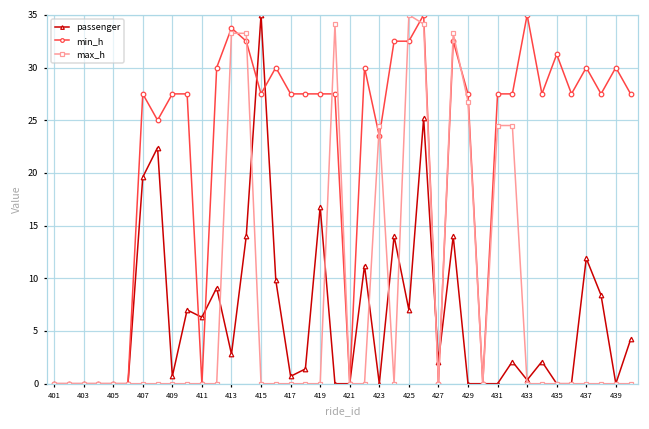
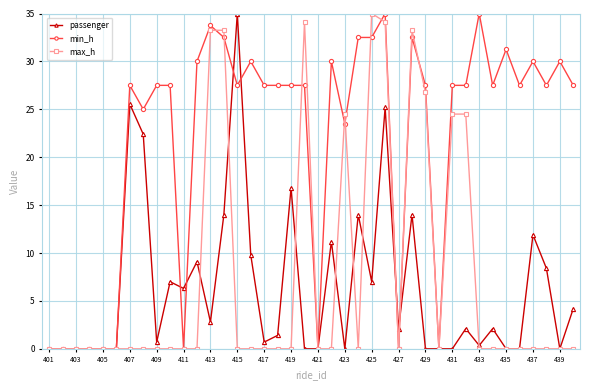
passenger, 407: 20 -> 26
